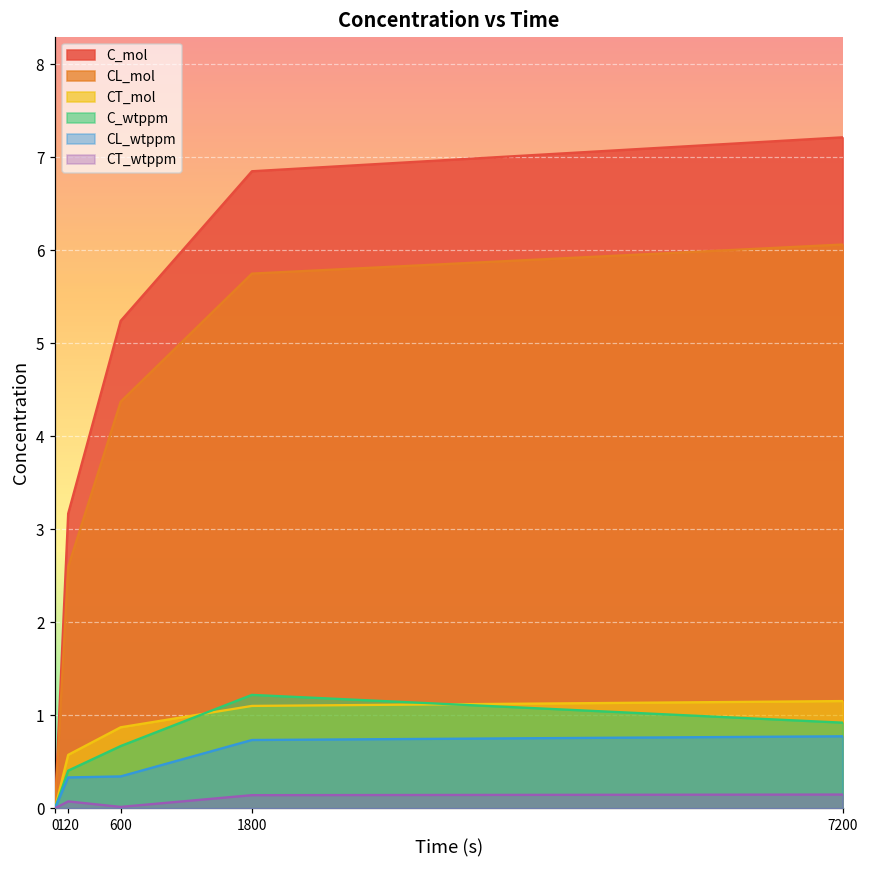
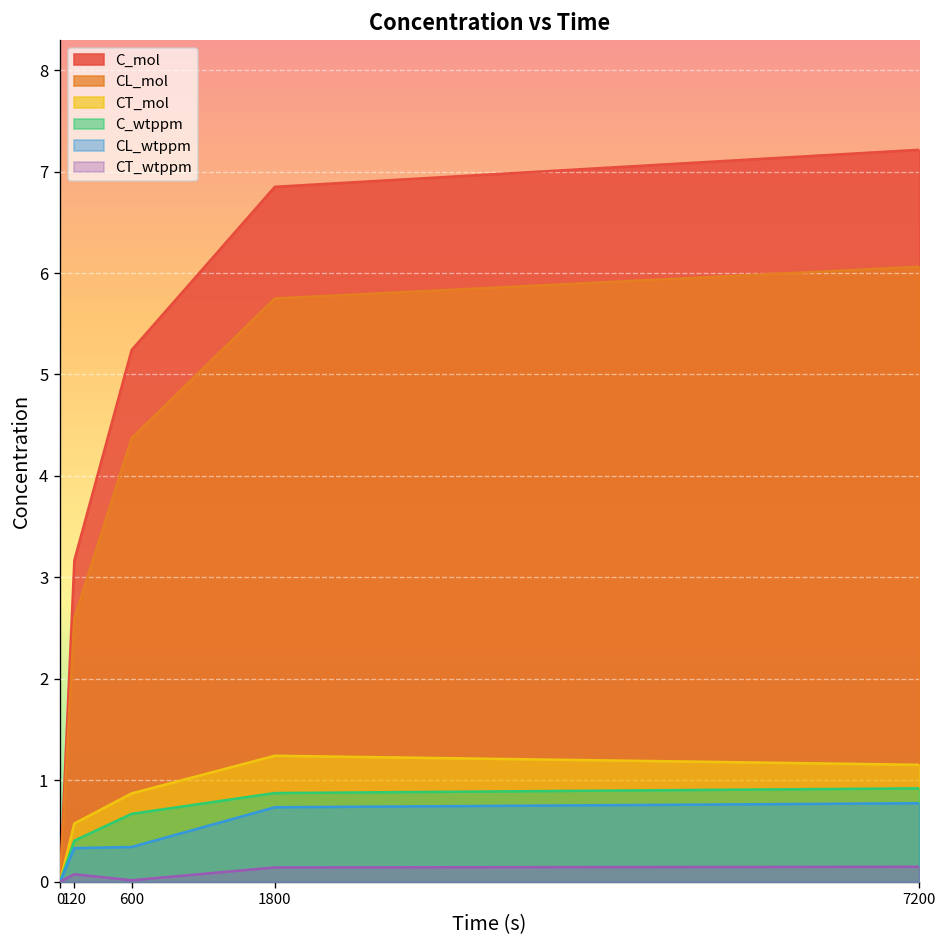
CT_mol, 1800: 1.1 -> 1.2
C_wtppm, 1800: 1.2 -> 0.9
